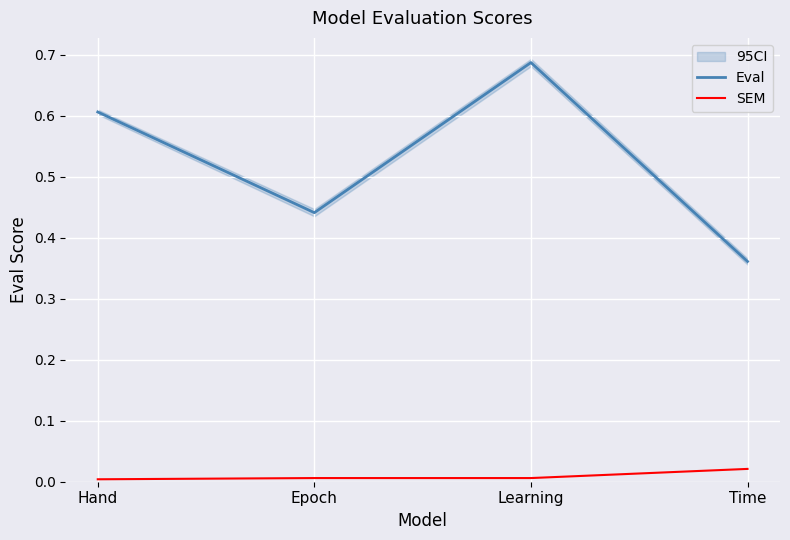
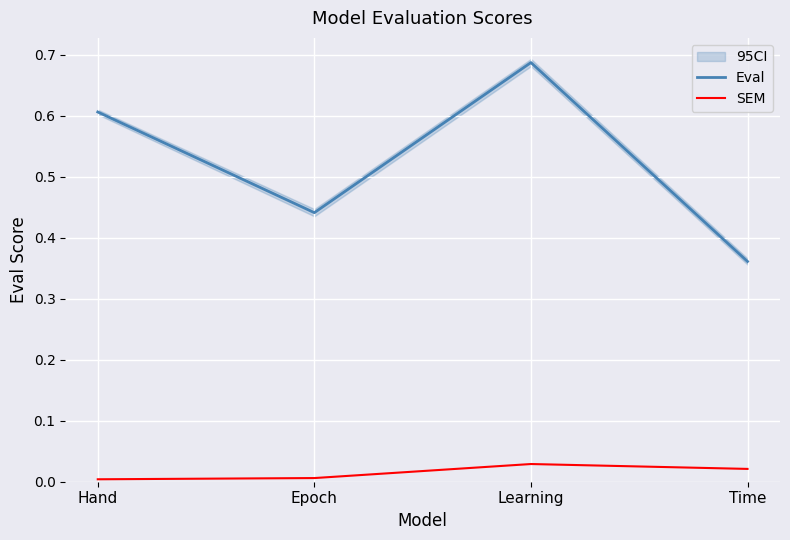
SEM, Learning: 0.01 -> 0.03
